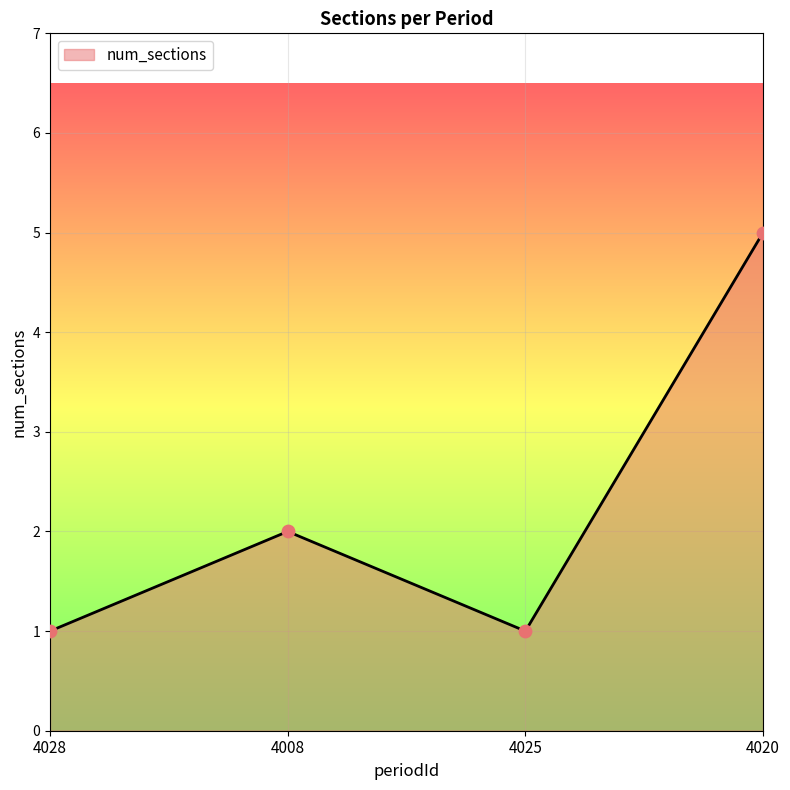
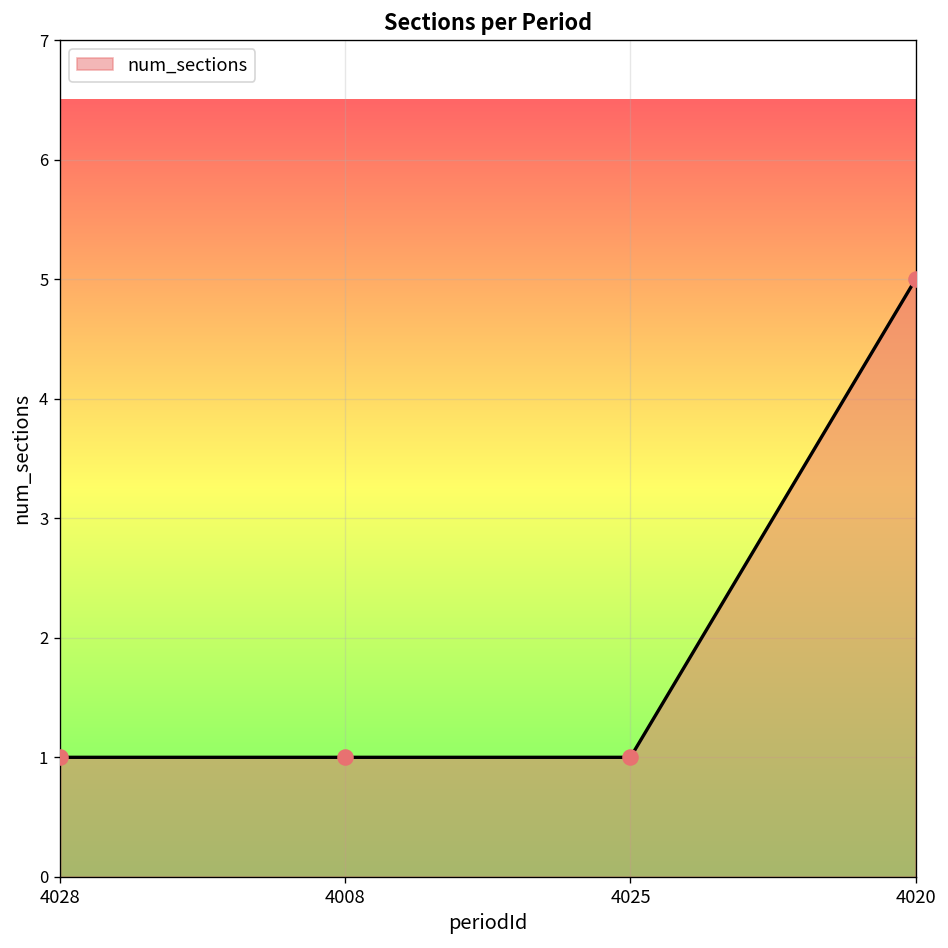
4008: 2 -> 1
